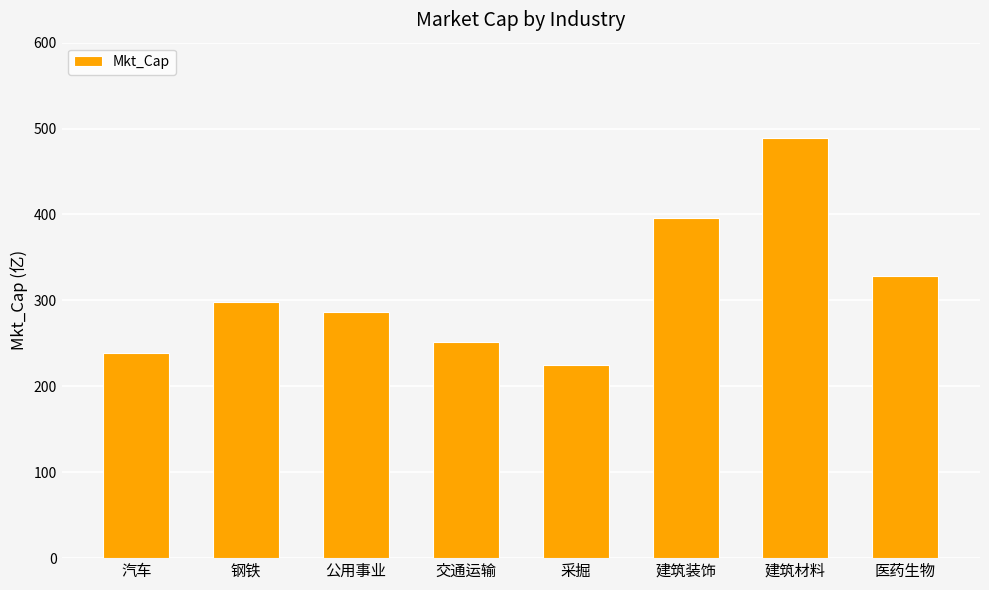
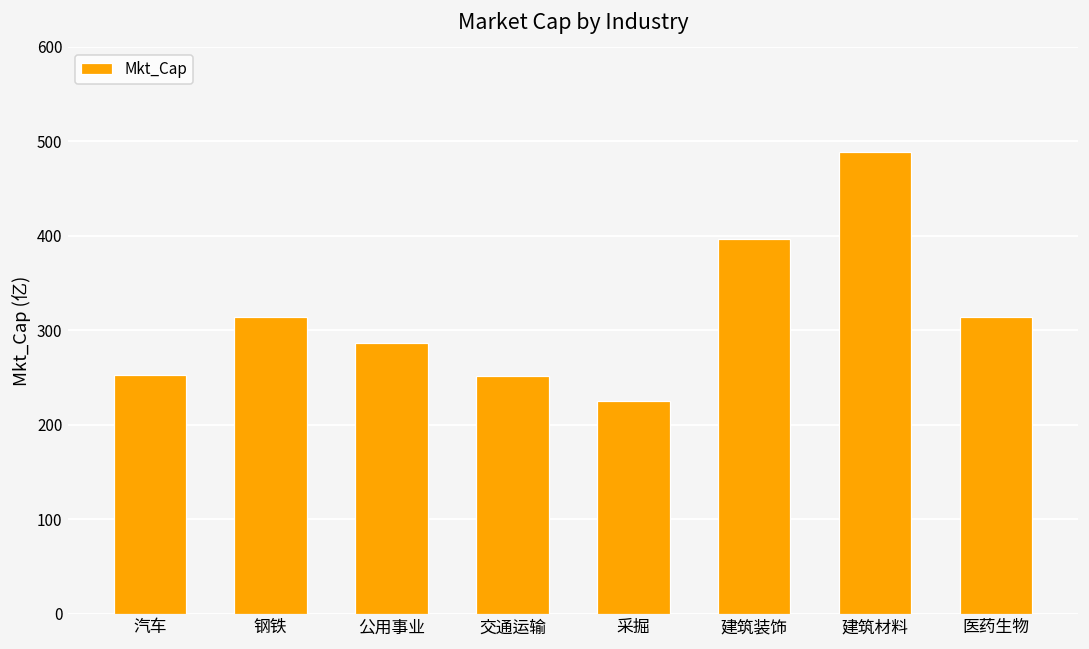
汽车: 240 -> 250
钢铁: 300 -> 310
医药生物: 330 -> 310
